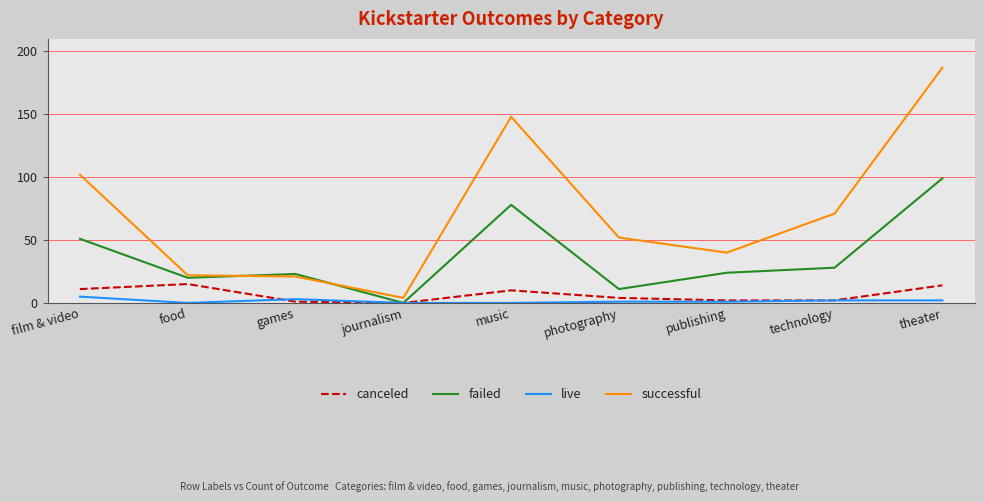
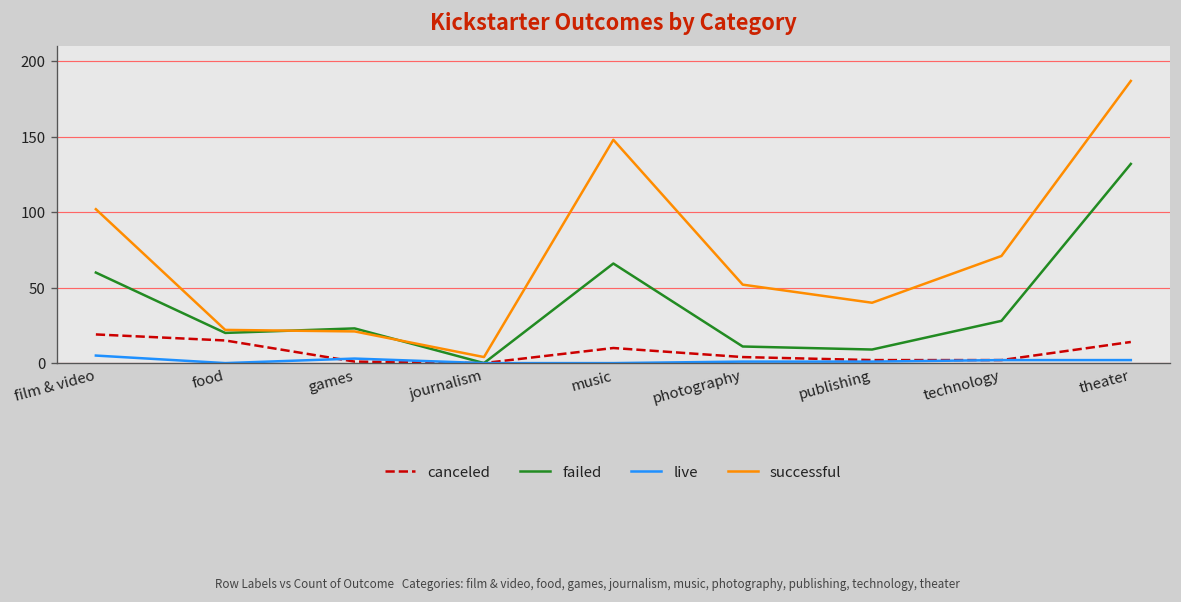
canceled, film & video: 11 -> 19
failed, film & video: 51 -> 60
failed, music: 78 -> 66
failed, publishing: 24 -> 9
failed, theater: 99 -> 132
